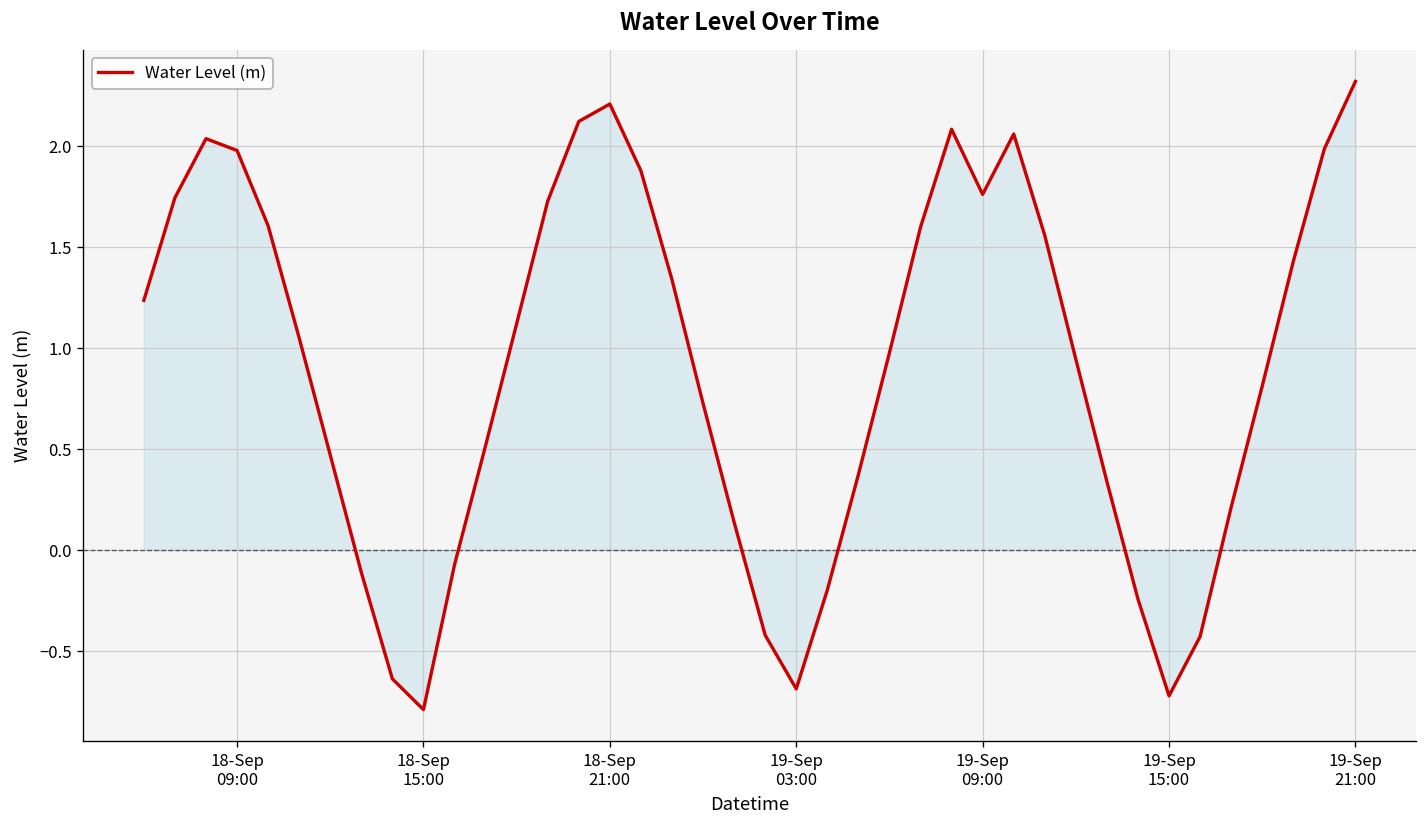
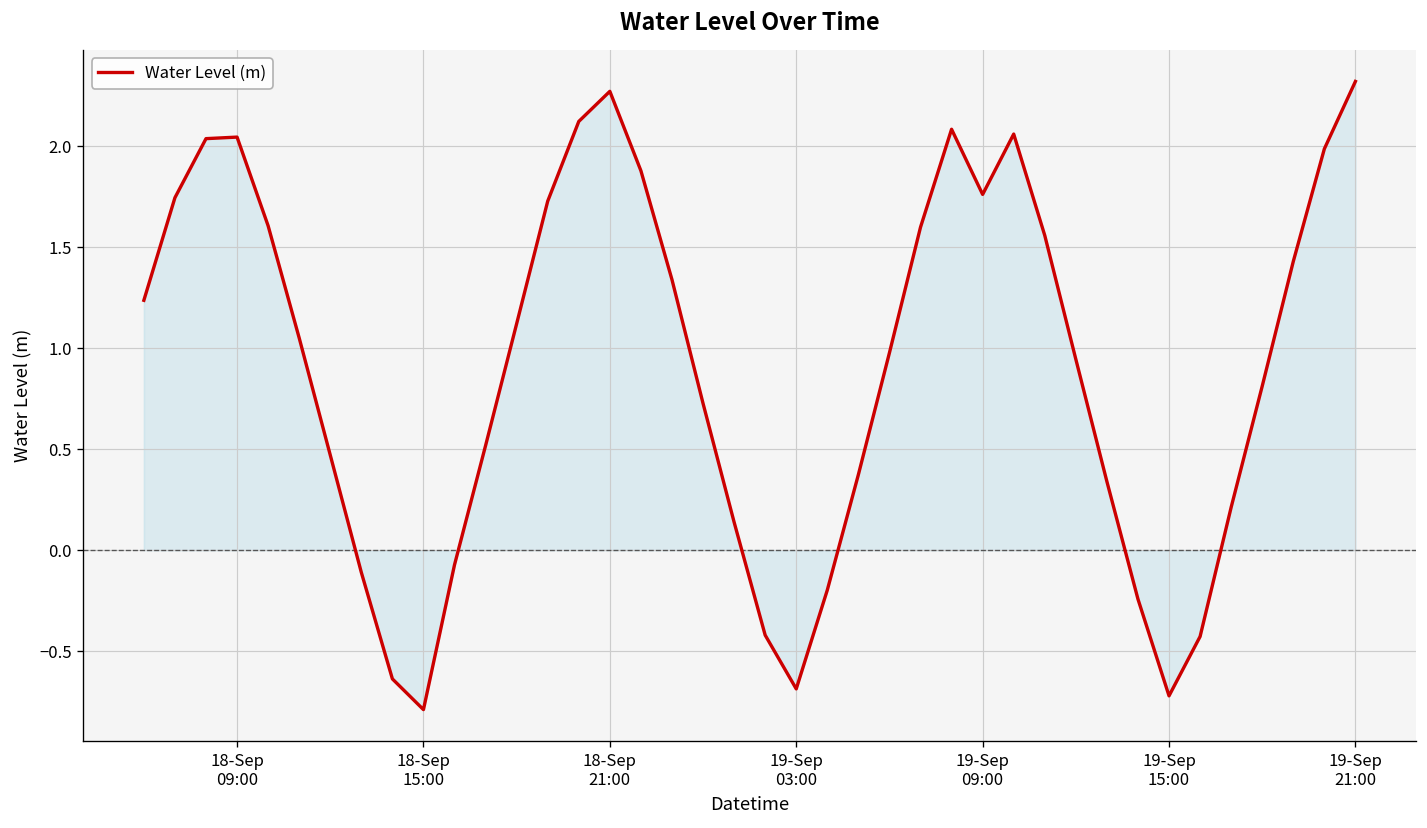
Water Level (m), 18-Sep 09:00: 1.98 -> 2.05
Water Level (m), 18-Sep 21:00: 2.21 -> 2.27
